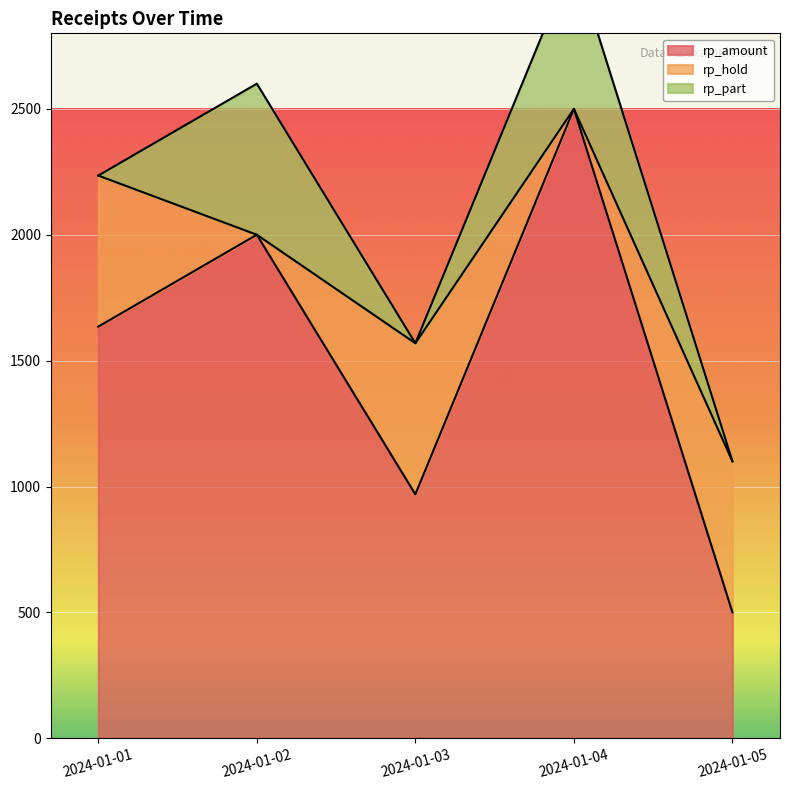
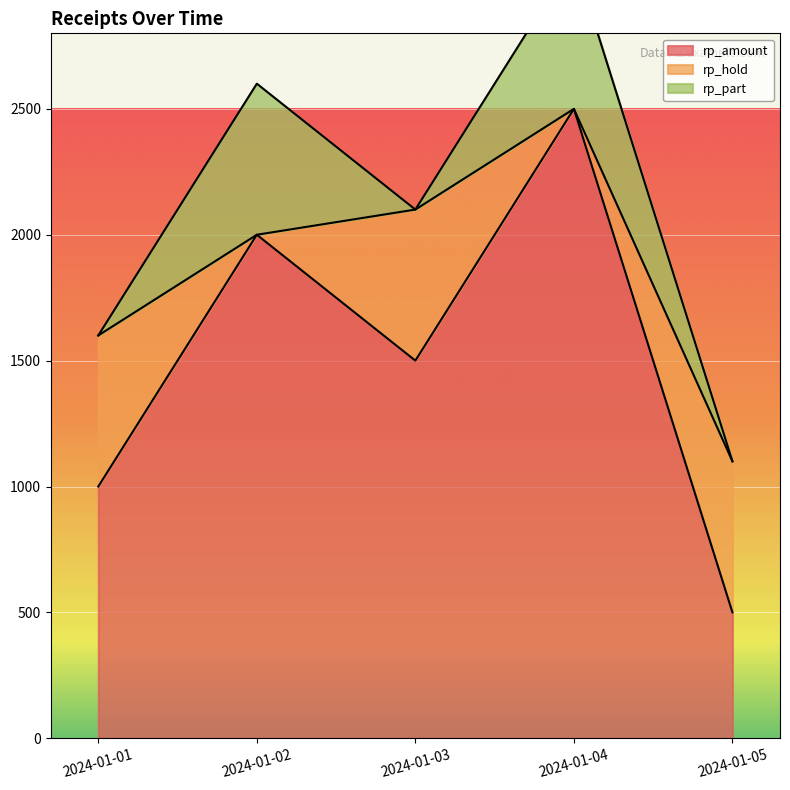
rp_amount, 2024-01-01: 1640 -> 1000
rp_amount, 2024-01-03: 970 -> 1500
